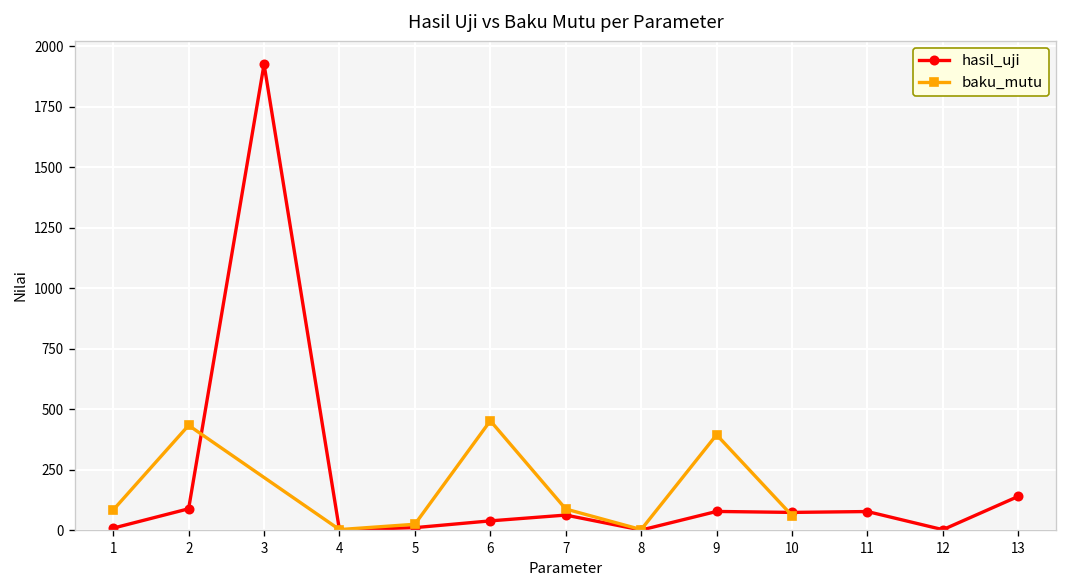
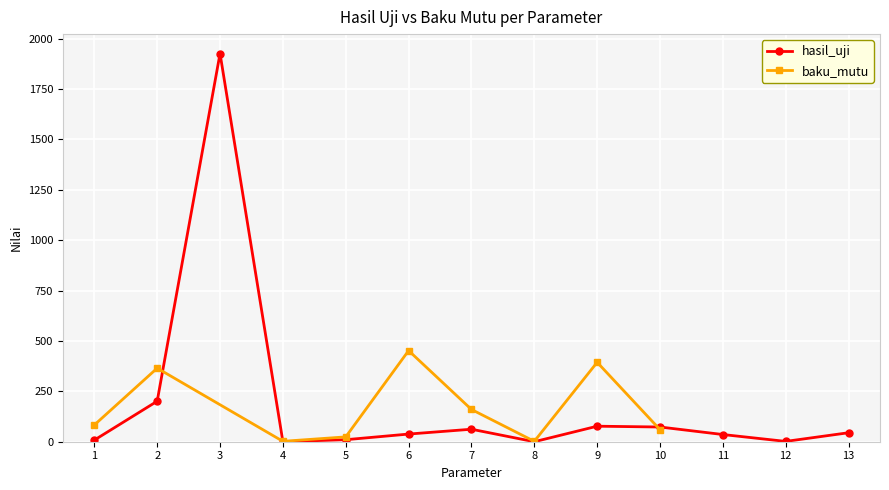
hasil_uji, 2: 90 -> 200
baku_mutu, 2: 430 -> 370
baku_mutu, 7: 90 -> 160
hasil_uji, 11: 80 -> 40
hasil_uji, 13: 140 -> 40
